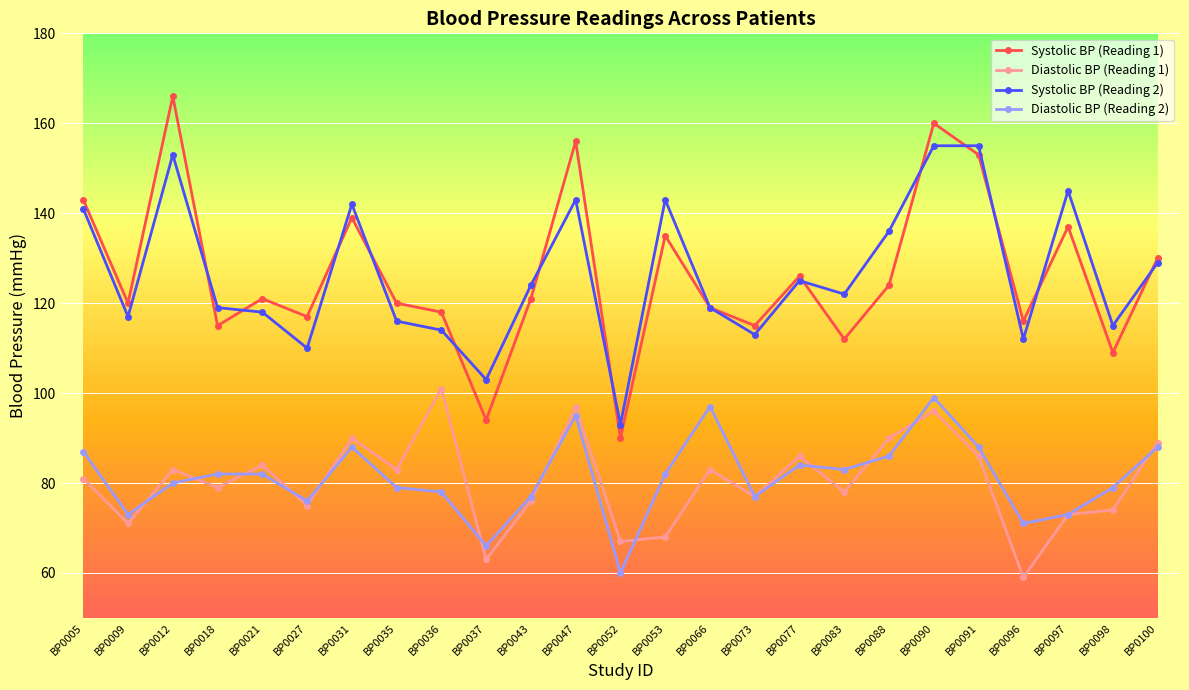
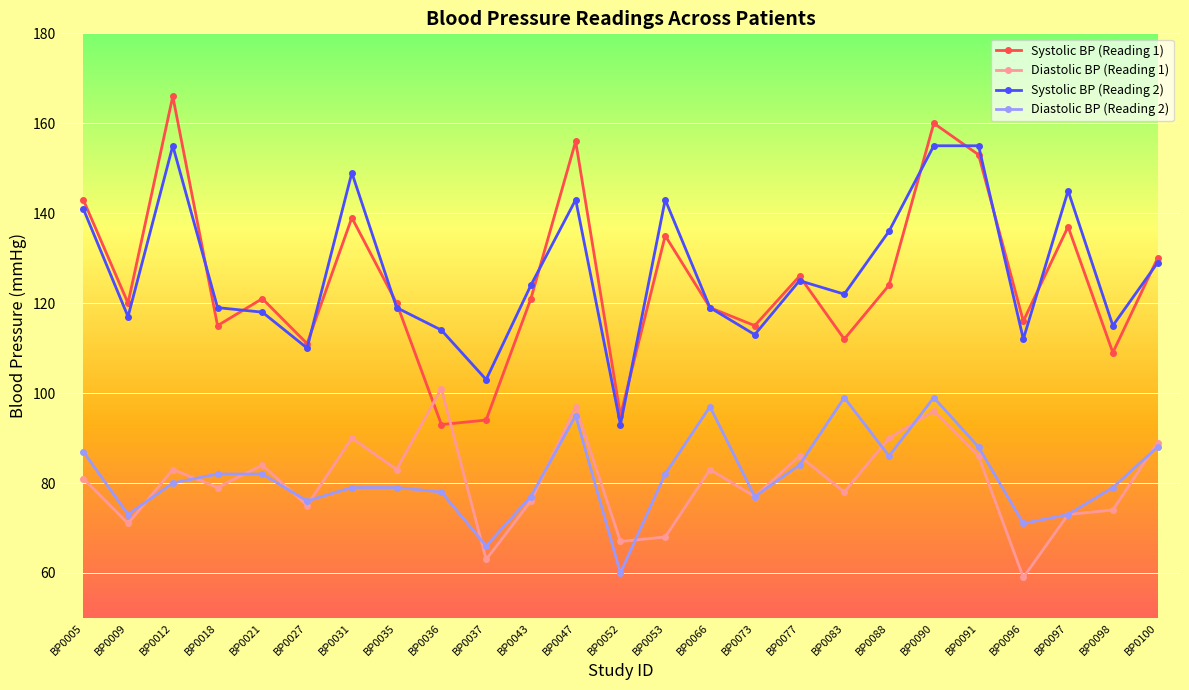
Systolic BP (Reading 2), BP0012: 153 -> 155
Systolic BP (Reading 1), BP0027: 117 -> 111
Systolic BP (Reading 2), BP0031: 142 -> 149
Diastolic BP (Reading 2), BP0031: 88 -> 79
Systolic BP (Reading 2), BP0035: 116 -> 119
Systolic BP (Reading 1), BP0036: 118 -> 93
Systolic BP (Reading 1), BP0052: 90 -> 95
Diastolic BP (Reading 2), BP0083: 83 -> 99
